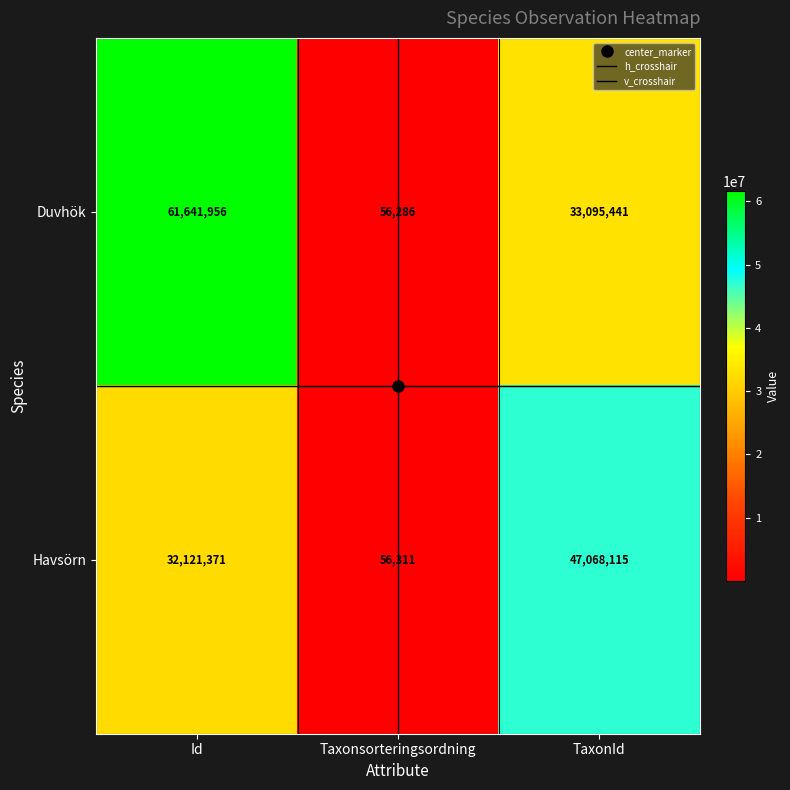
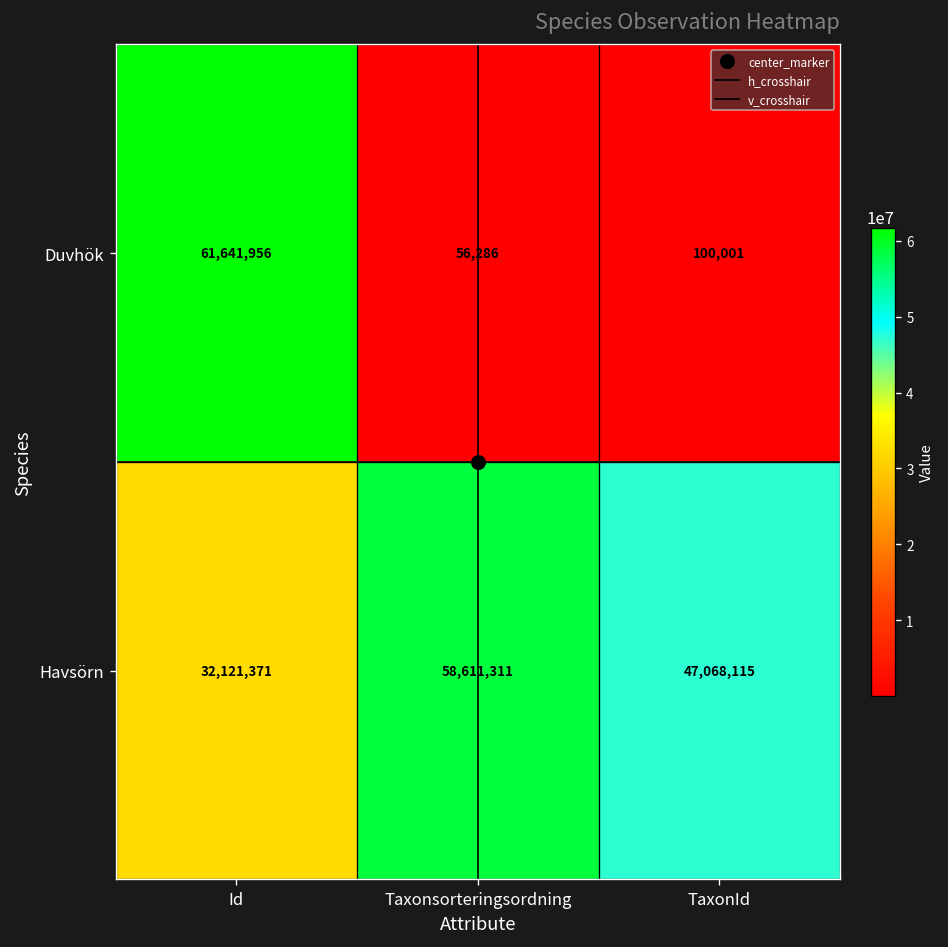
Duvhök, TaxonId: 33,095,441 -> 100,001
Havsörn, Taxonsorteringsordning: 56,311 -> 58,611,311
